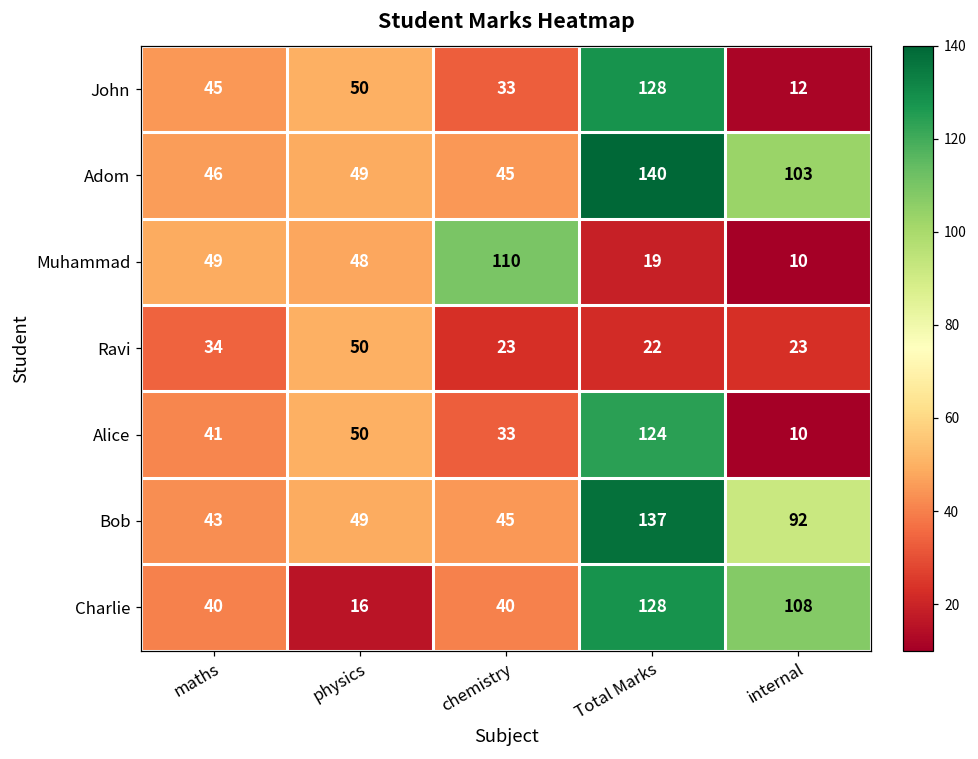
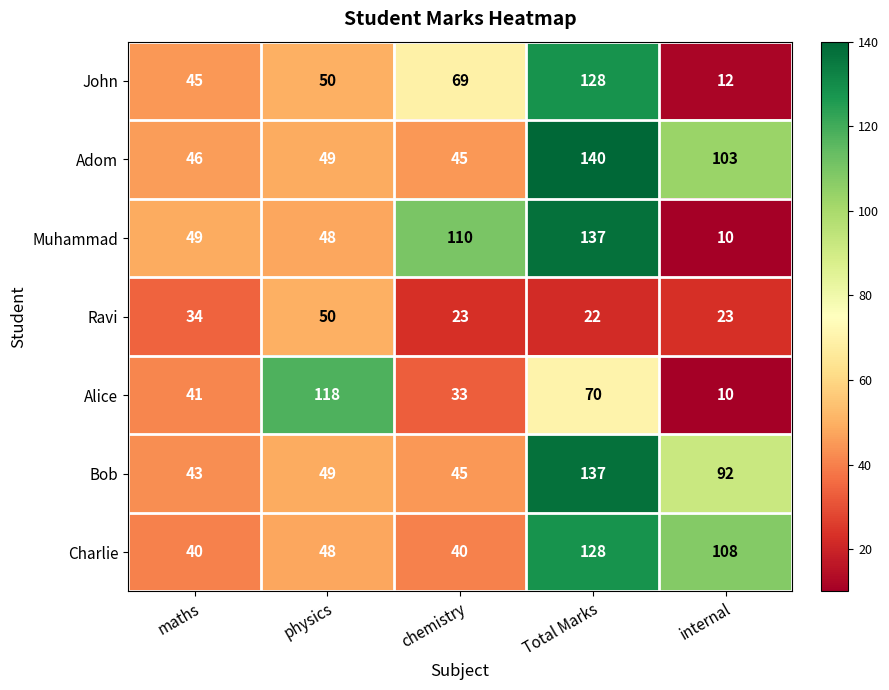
John, chemistry: 33 -> 69
Muhammad, Total Marks: 19 -> 137
Alice, physics: 50 -> 118
Alice, Total Marks: 124 -> 70
Charlie, physics: 16 -> 48
